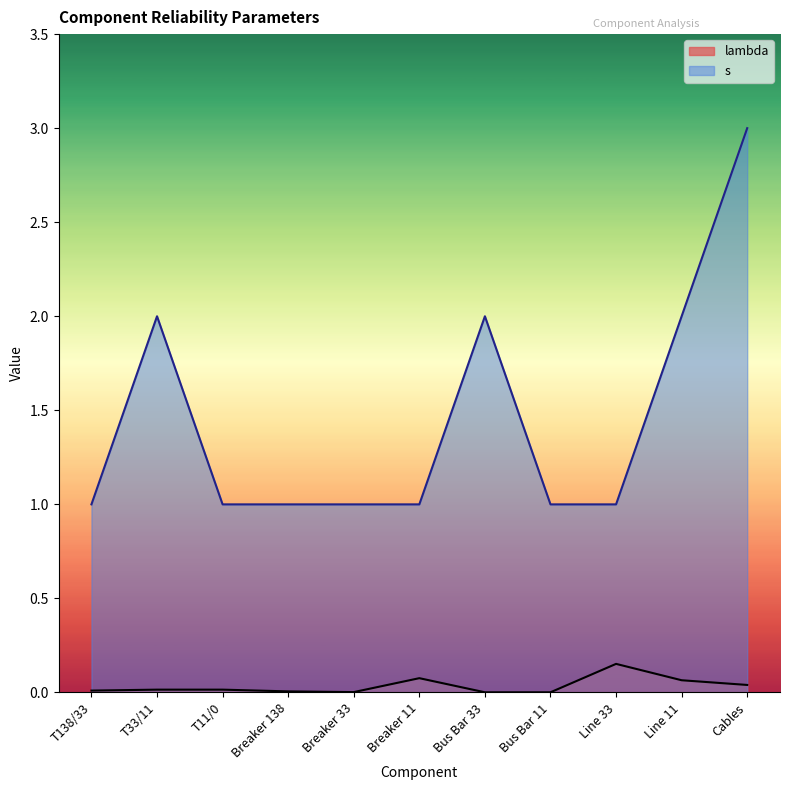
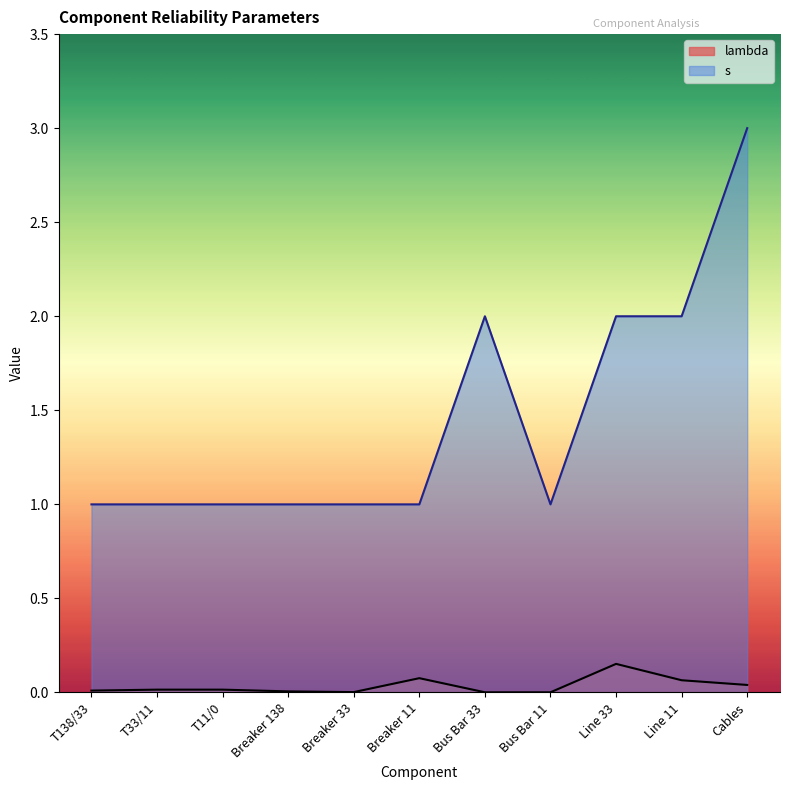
s, T33/11: 2 -> 1
s, Line 33: 1 -> 2
